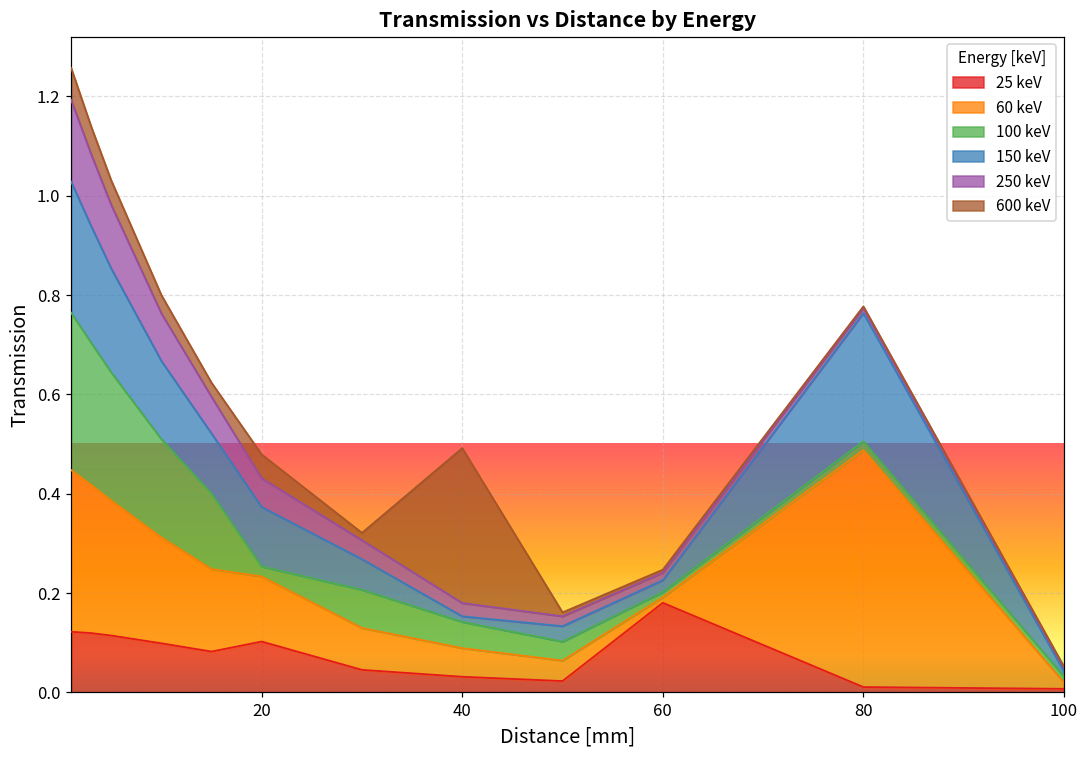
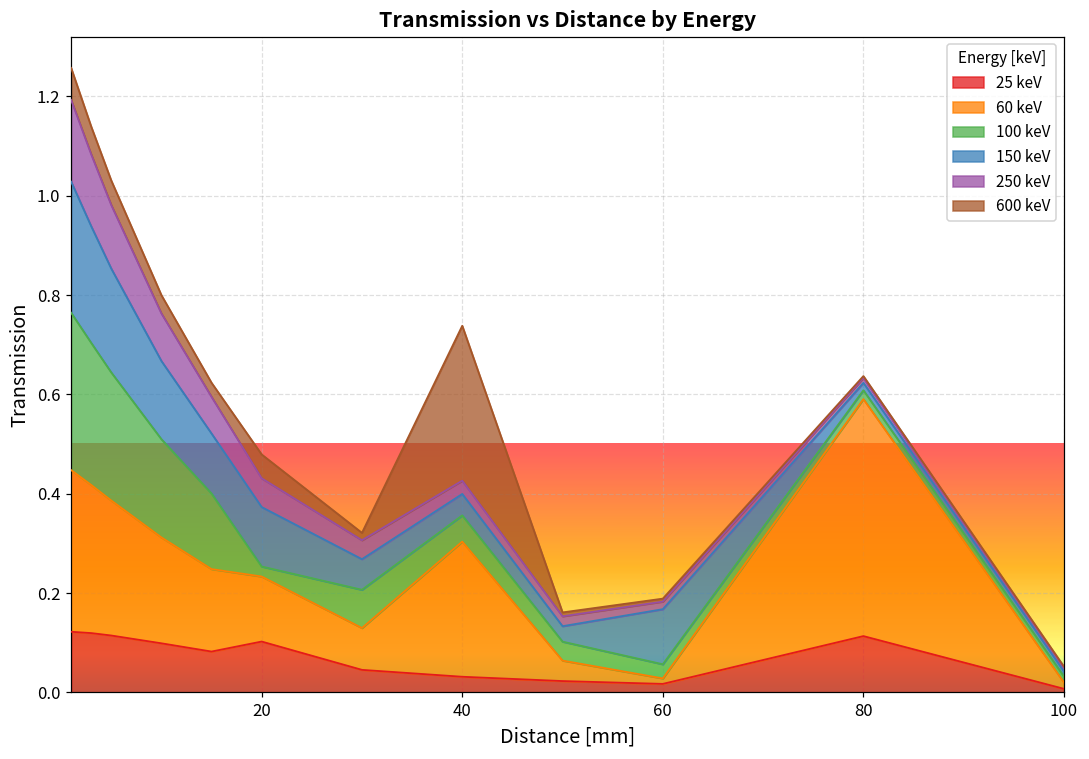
60 keV, 40: 0.06 -> 0.27
150 keV, 40: 0.01 -> 0.04
25 keV, 60: 0.18 -> 0.02
100 keV, 60: 0.01 -> 0.03
150 keV, 60: 0.02 -> 0.11
25 keV, 80: 0.01 -> 0.11
150 keV, 80: 0.26 -> 0.01
